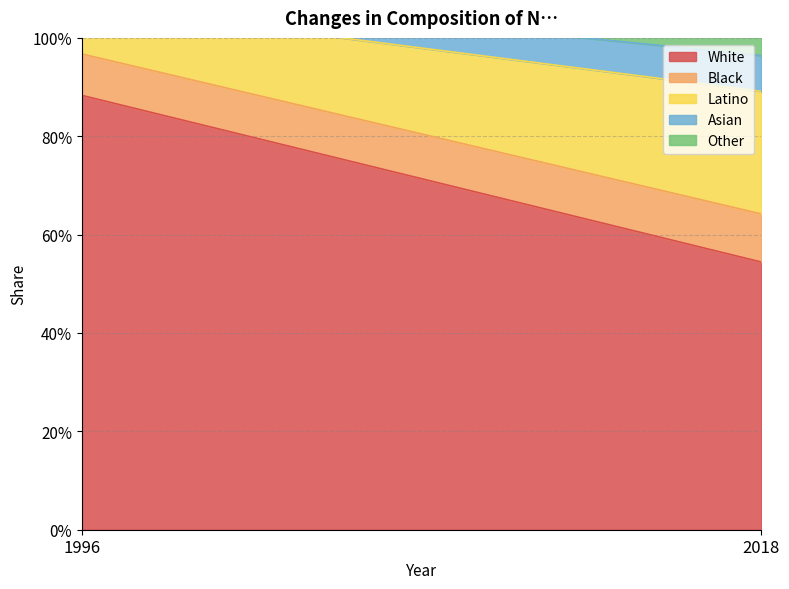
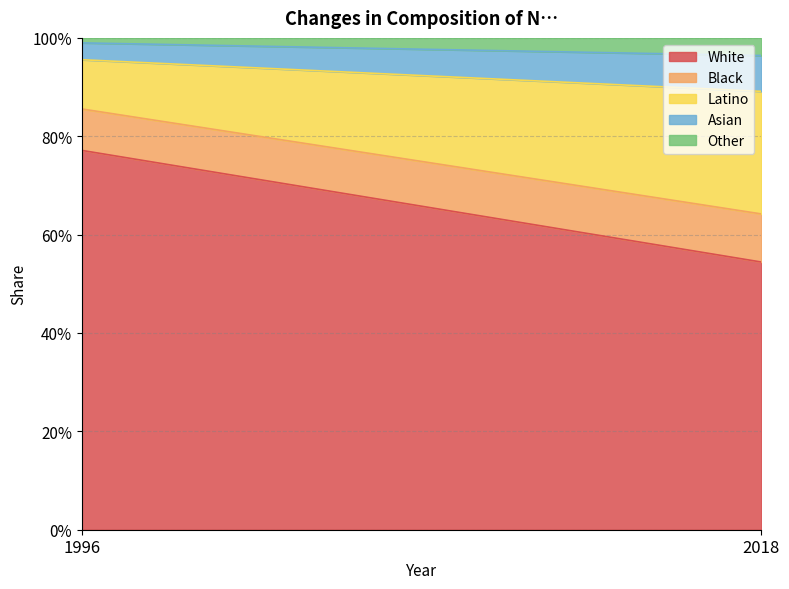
White, 1996: 88% -> 77%
